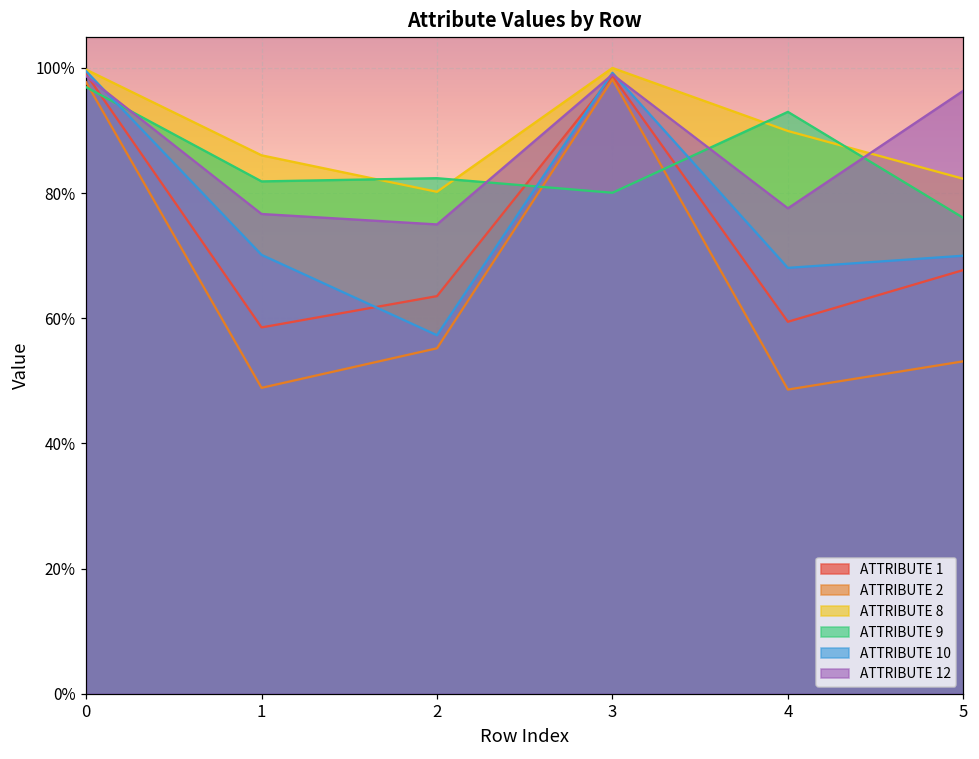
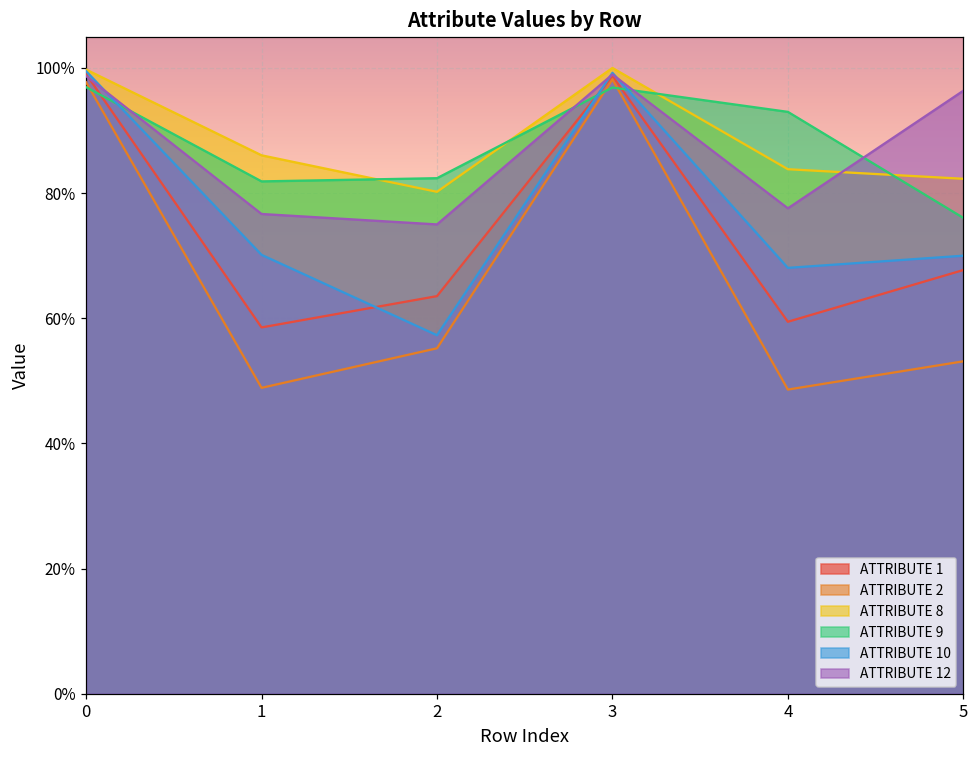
ATTRIBUTE 9, 3: 80% -> 97%
ATTRIBUTE 8, 4: 90% -> 84%
